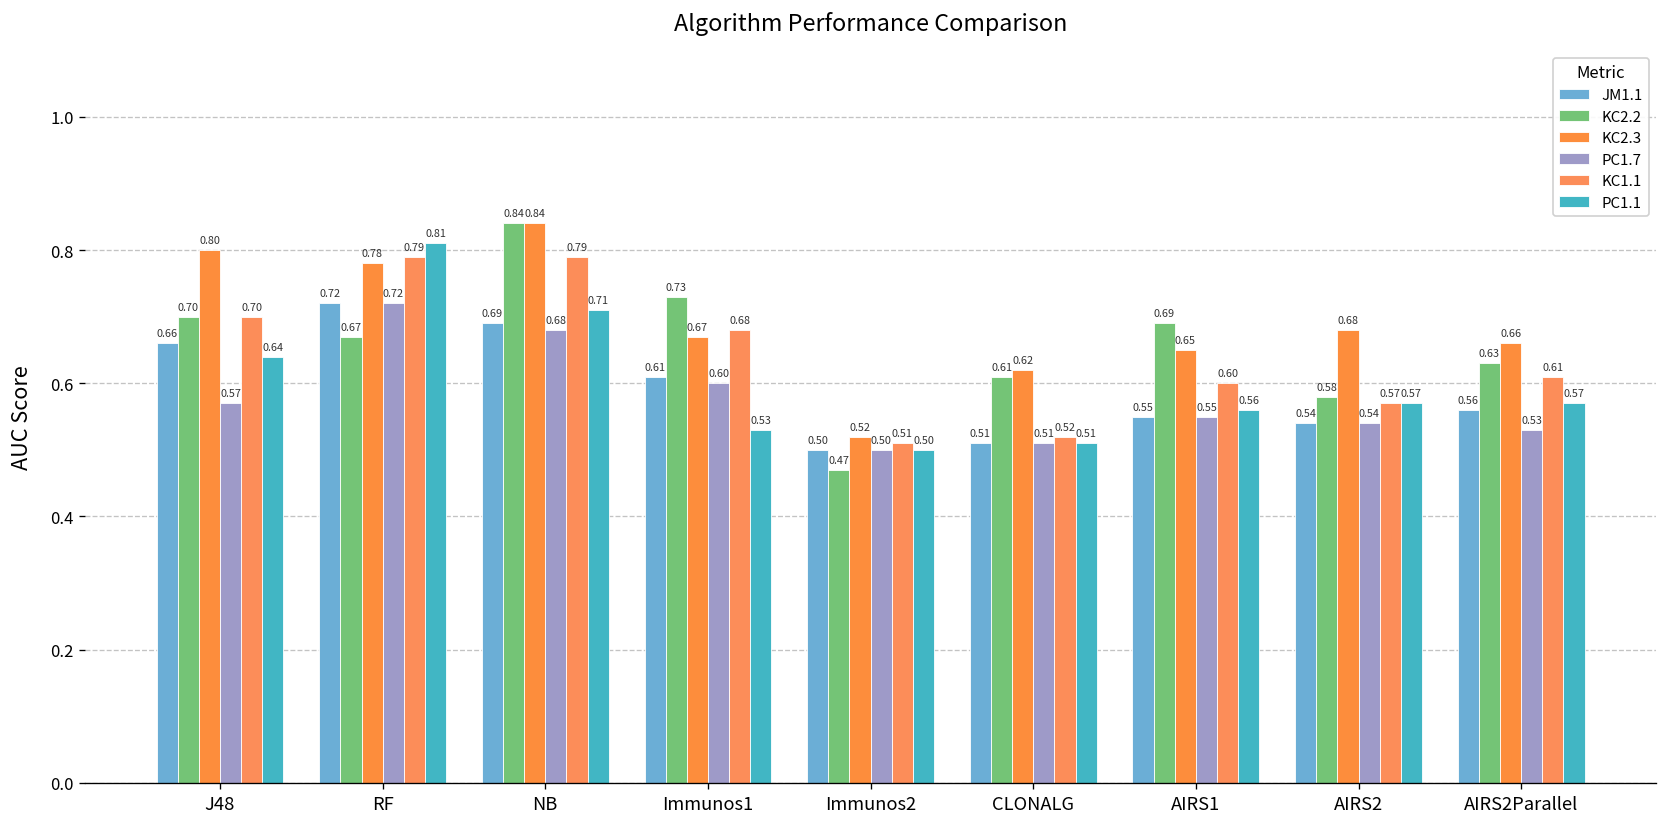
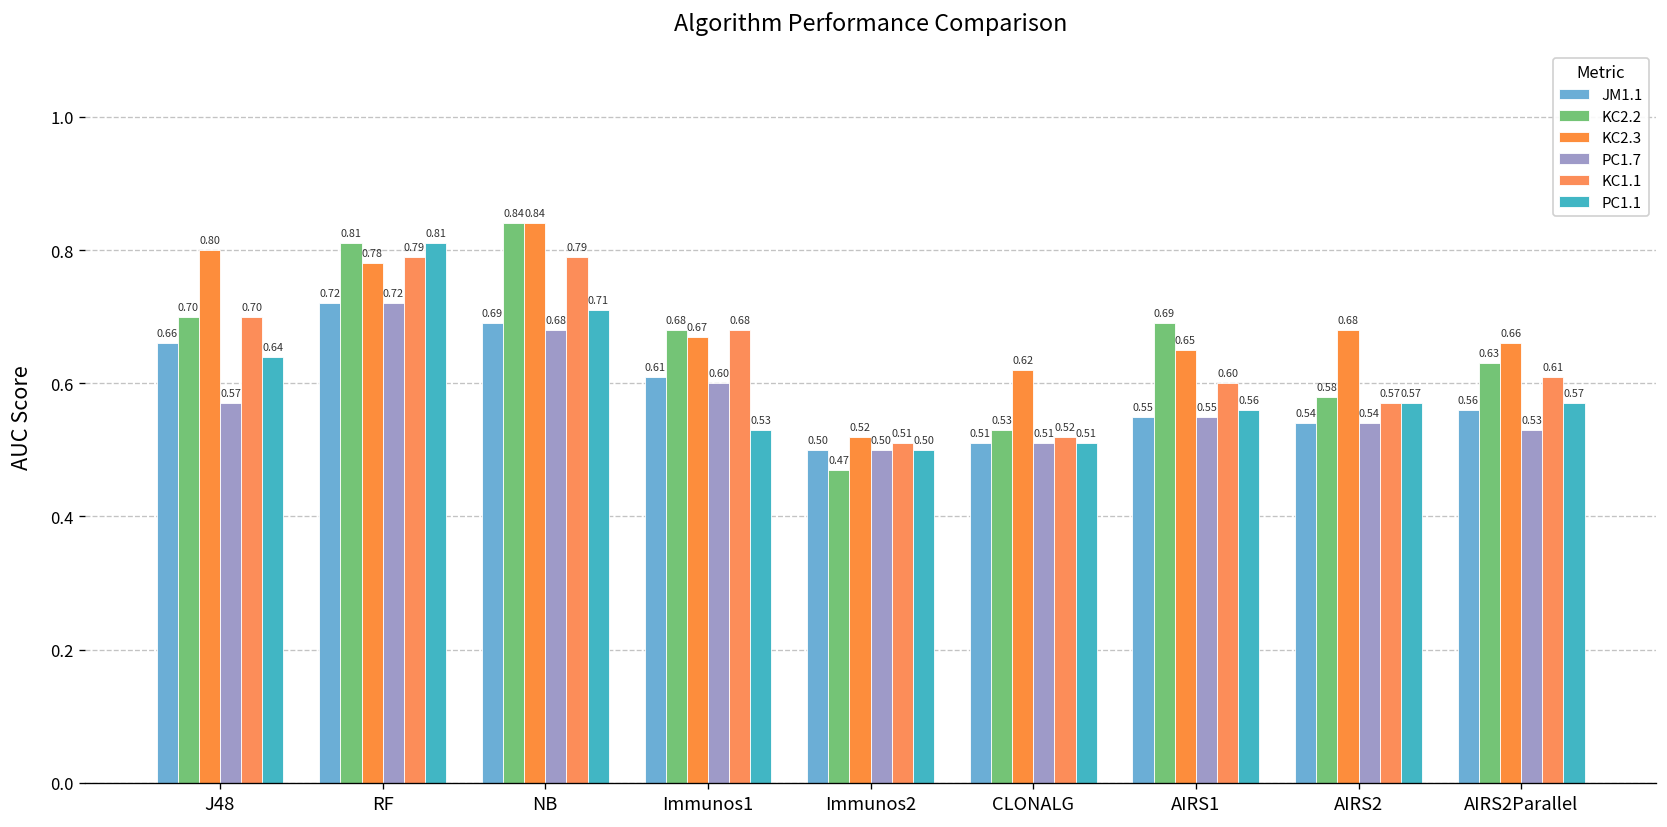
KC2.2, RF: 0.67 -> 0.81
KC2.2, Immunos1: 0.73 -> 0.68
KC2.2, CLONALG: 0.61 -> 0.53
